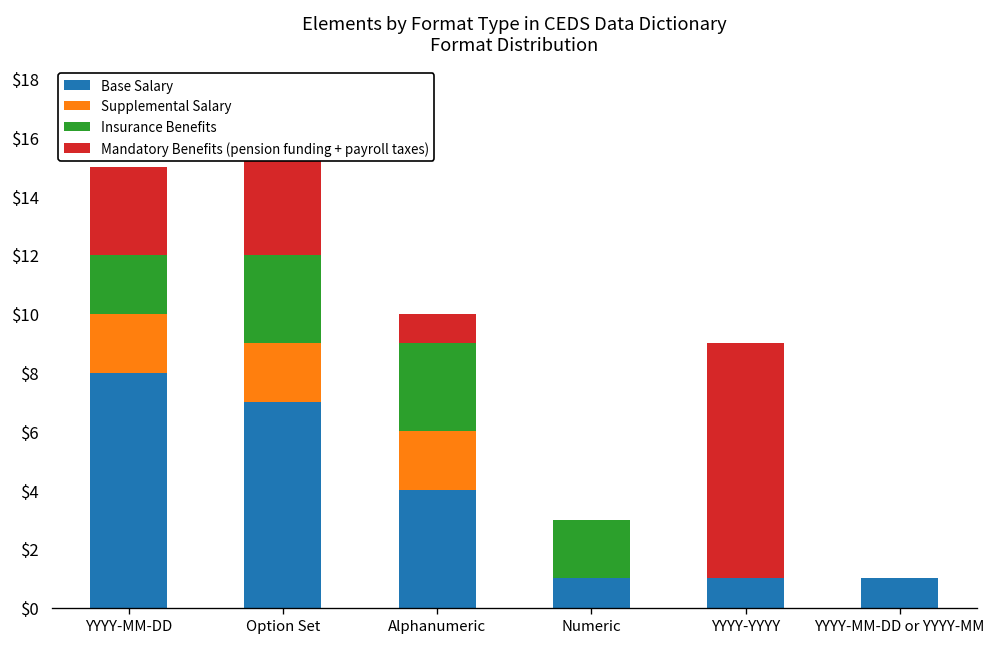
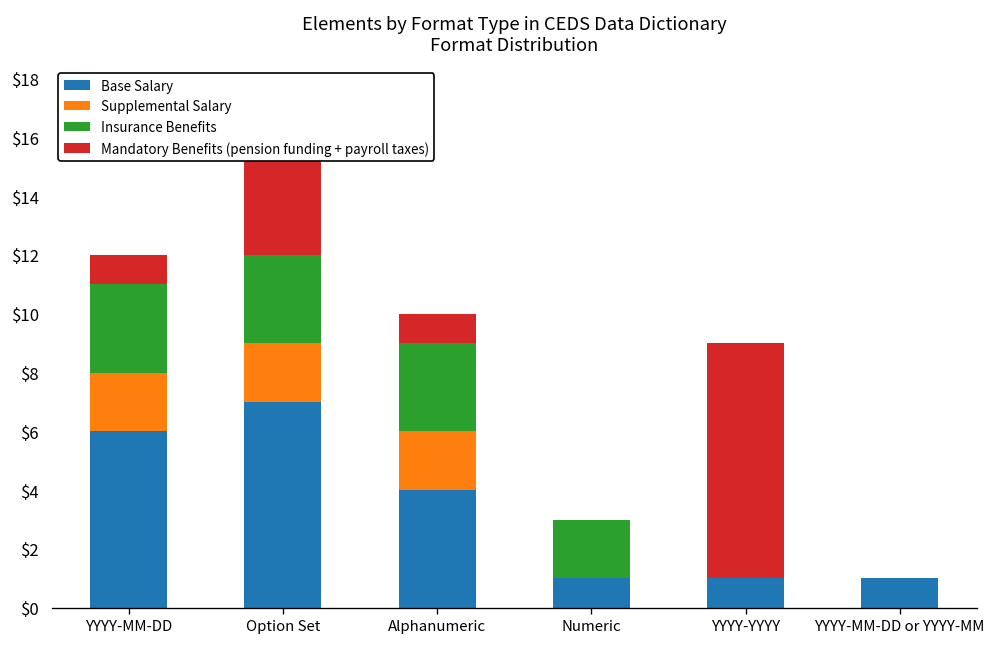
Base Salary, YYYY-MM-DD: $8 -> $6
Insurance Benefits, YYYY-MM-DD: $2 -> $3
Mandatory Benefits (pension funding + payroll taxes), YYYY-MM-DD: $3 -> $1
